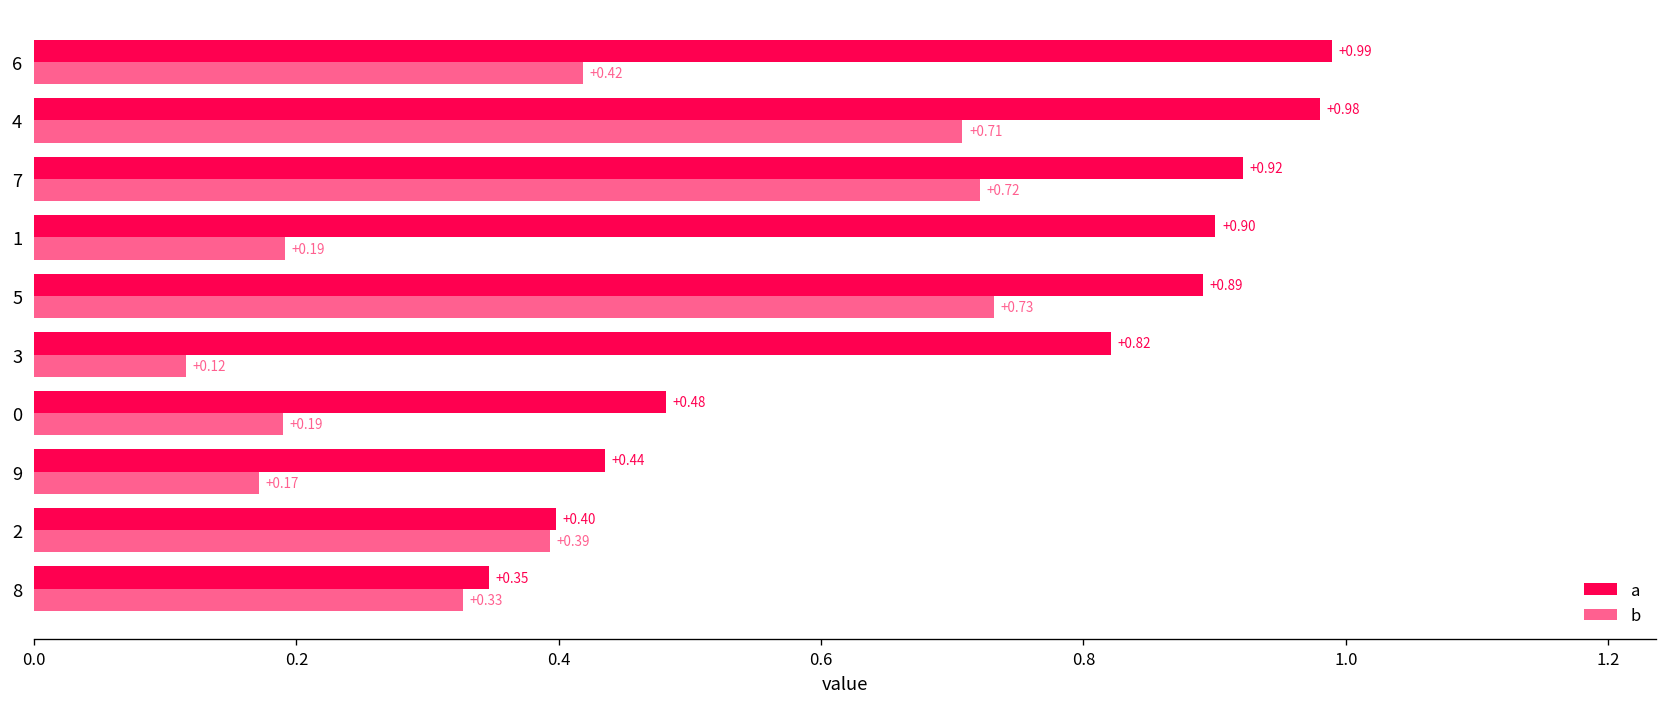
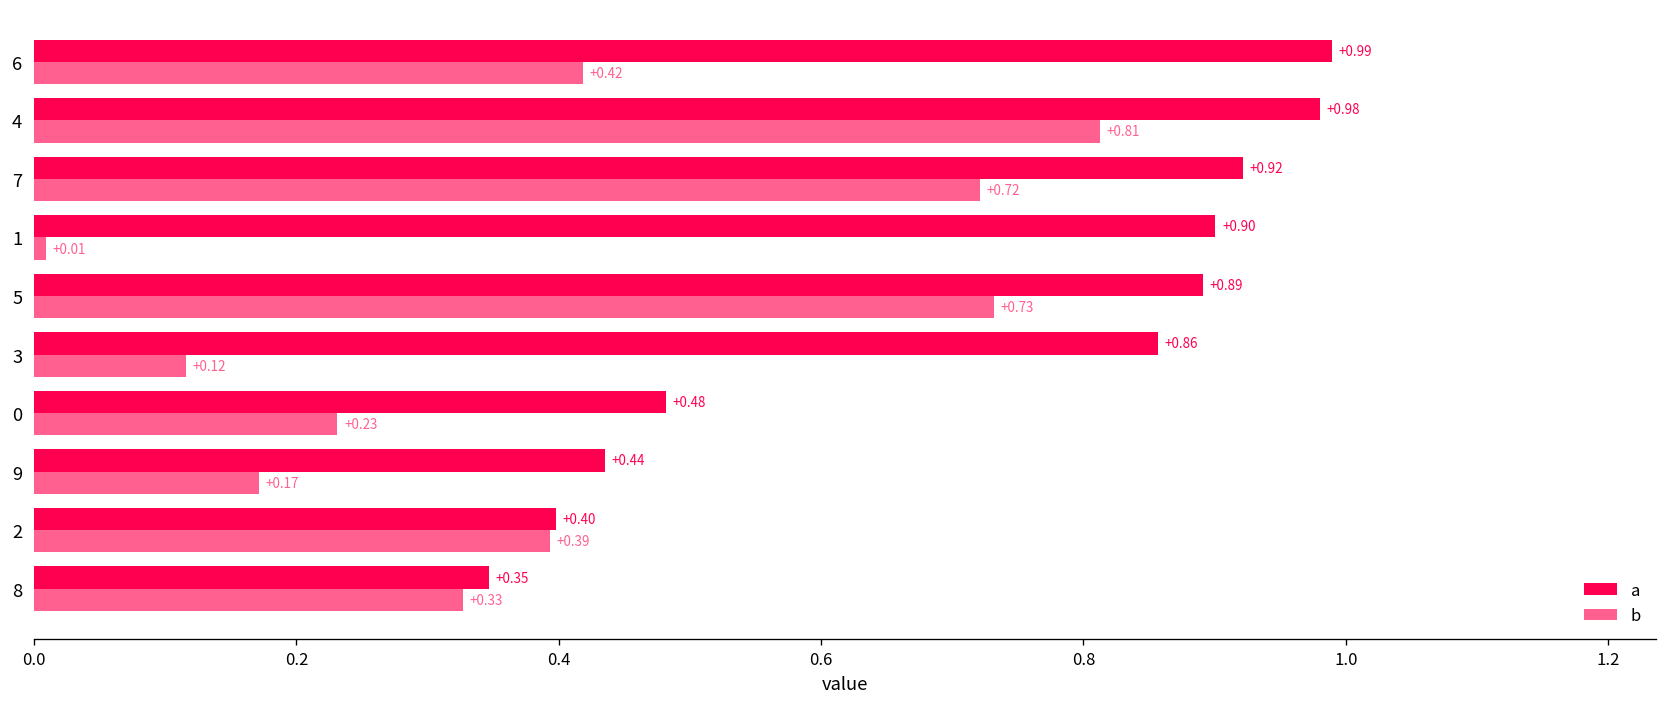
b, 4: +0.71 -> +0.81
b, 1: +0.19 -> +0.01
a, 3: +0.82 -> +0.86
b, 0: +0.19 -> +0.23
